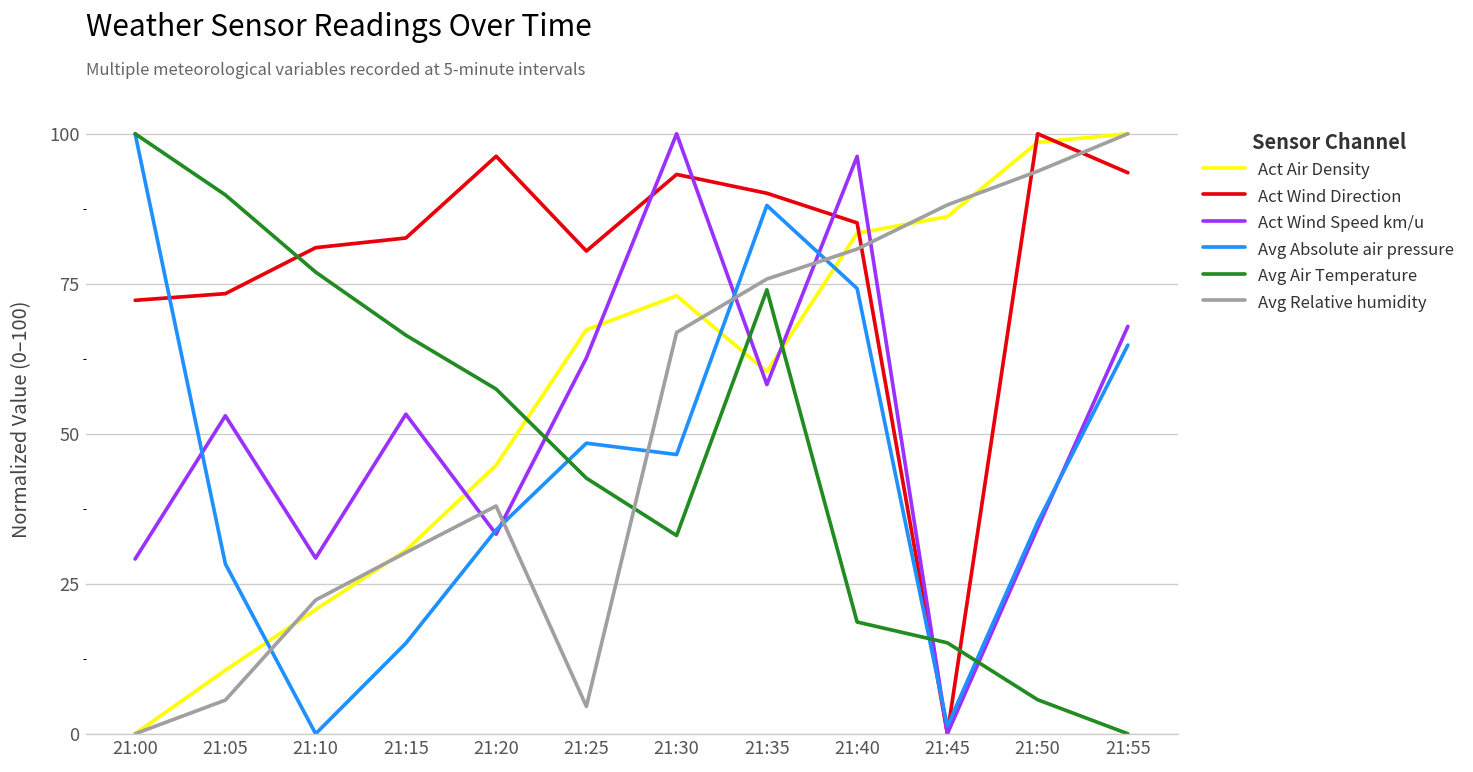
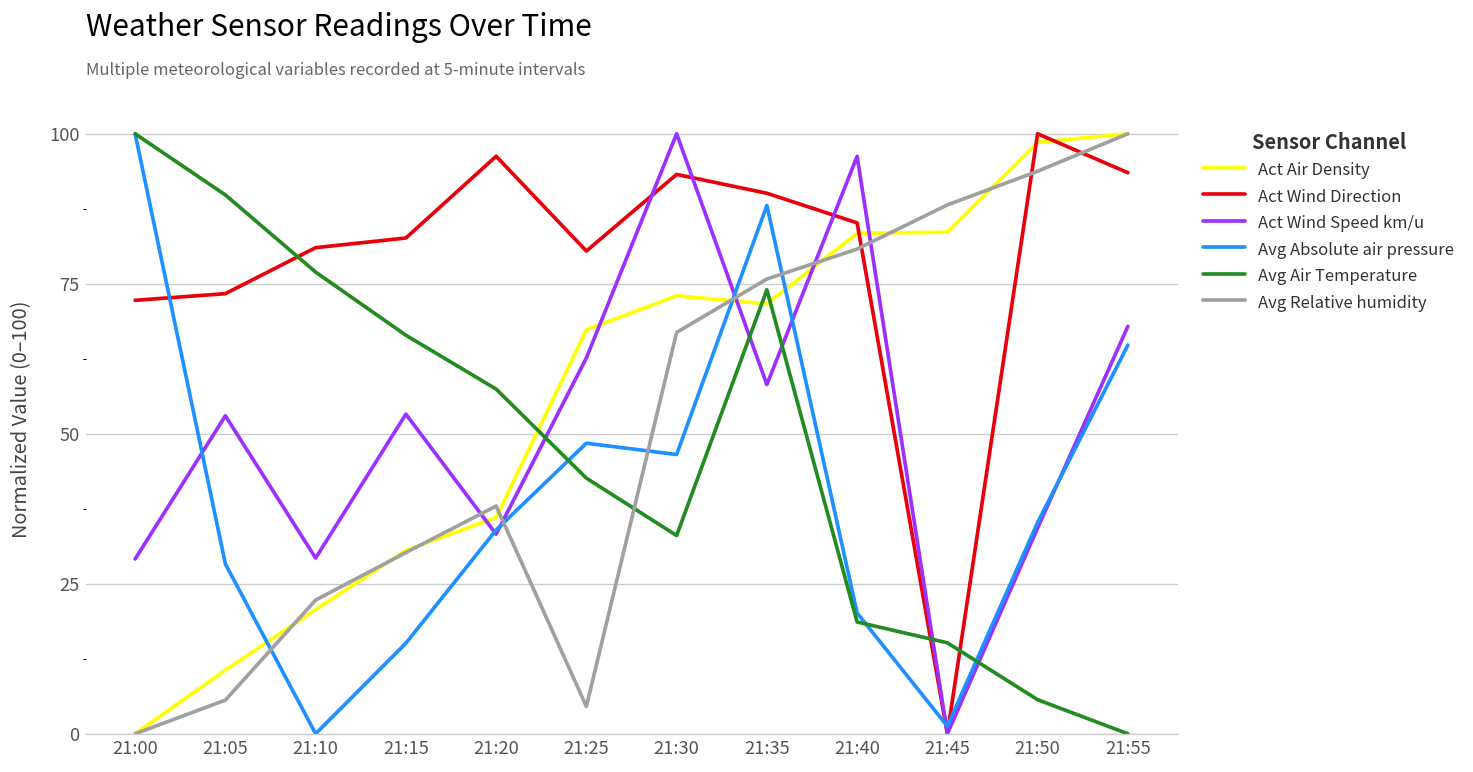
Act Air Density, 21:20: 45 -> 36
Act Air Density, 21:35: 60 -> 72
Avg Absolute air pressure, 21:40: 74 -> 20
Act Air Density, 21:45: 86 -> 84
